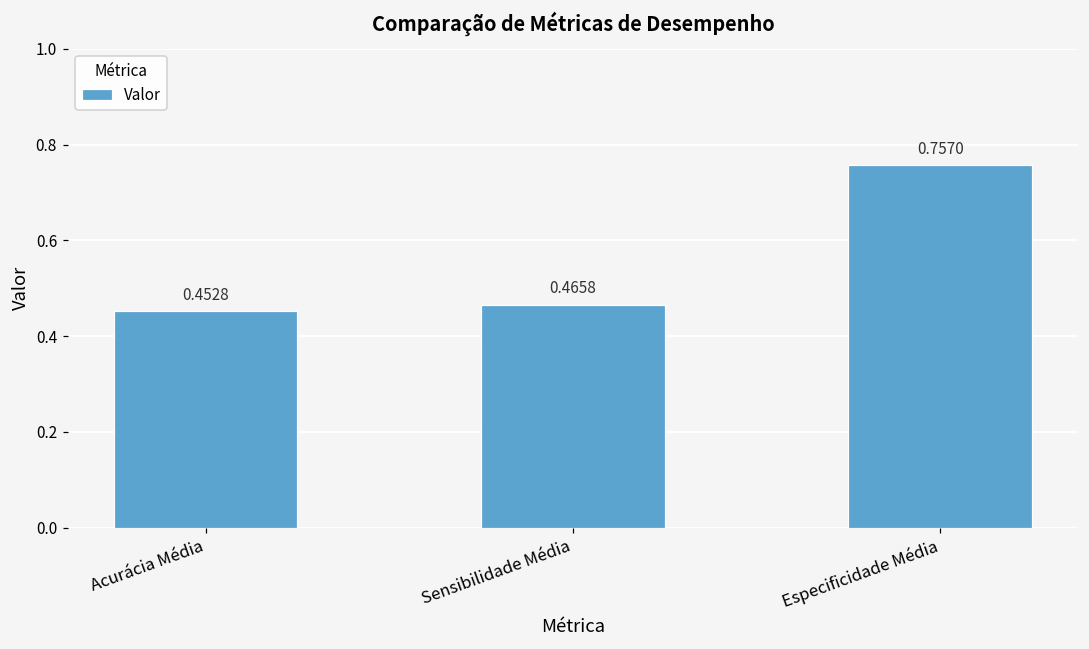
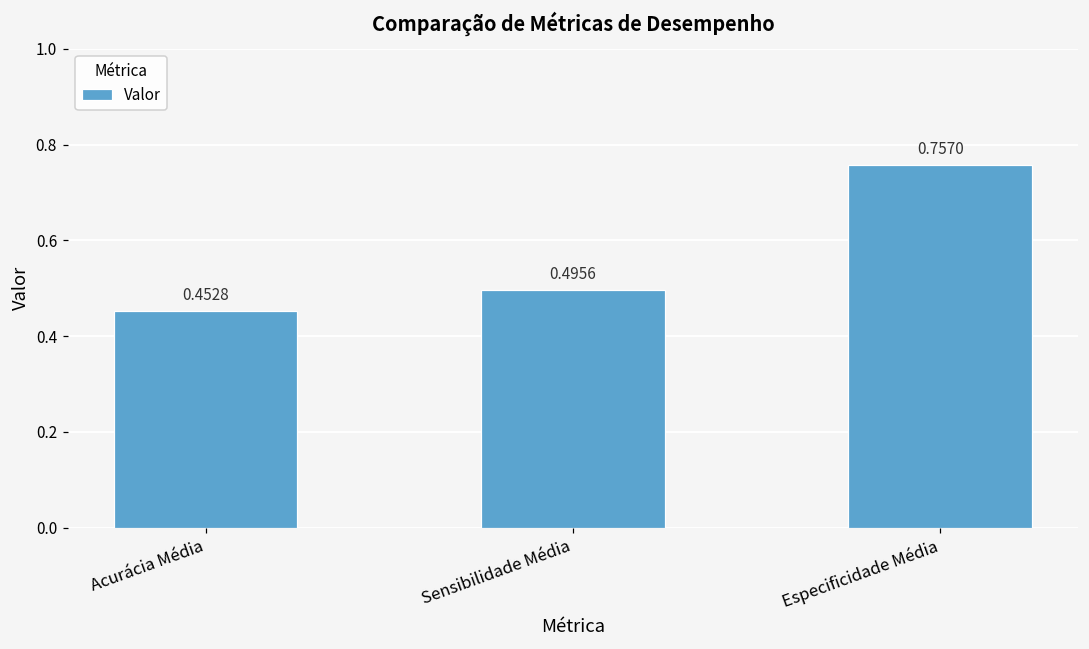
Sensibilidade Média: 0.4658 -> 0.4956
